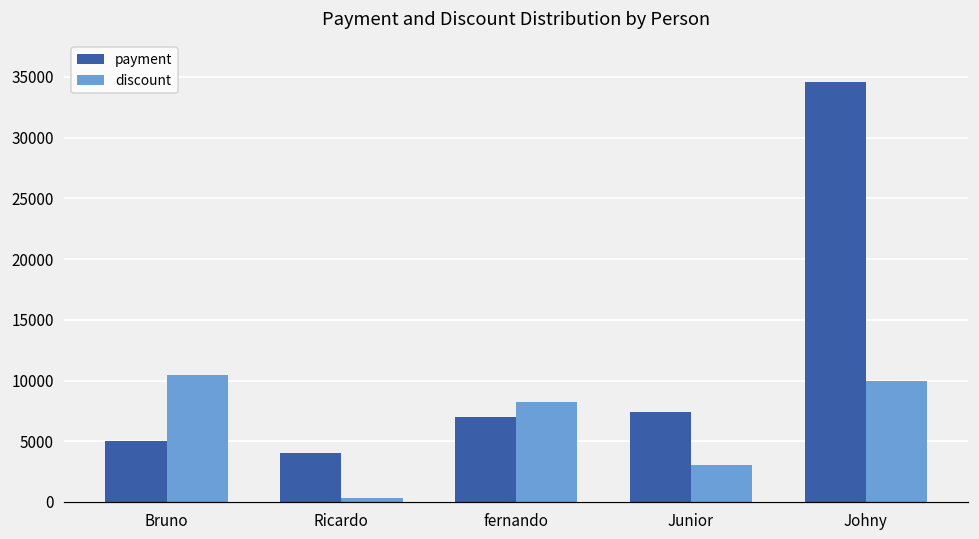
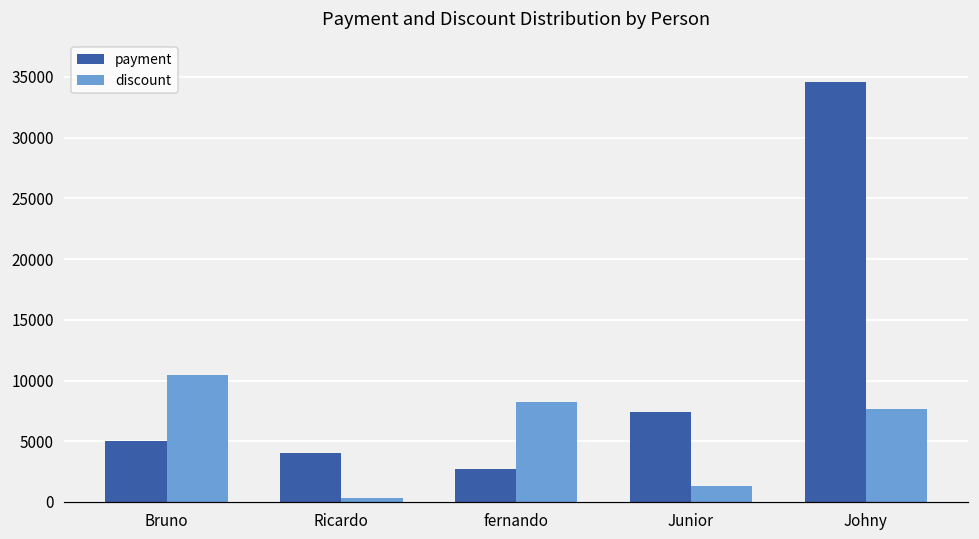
payment, fernando: 7000 -> 2700
discount, Junior: 3000 -> 1300
discount, Johny: 10000 -> 7700
